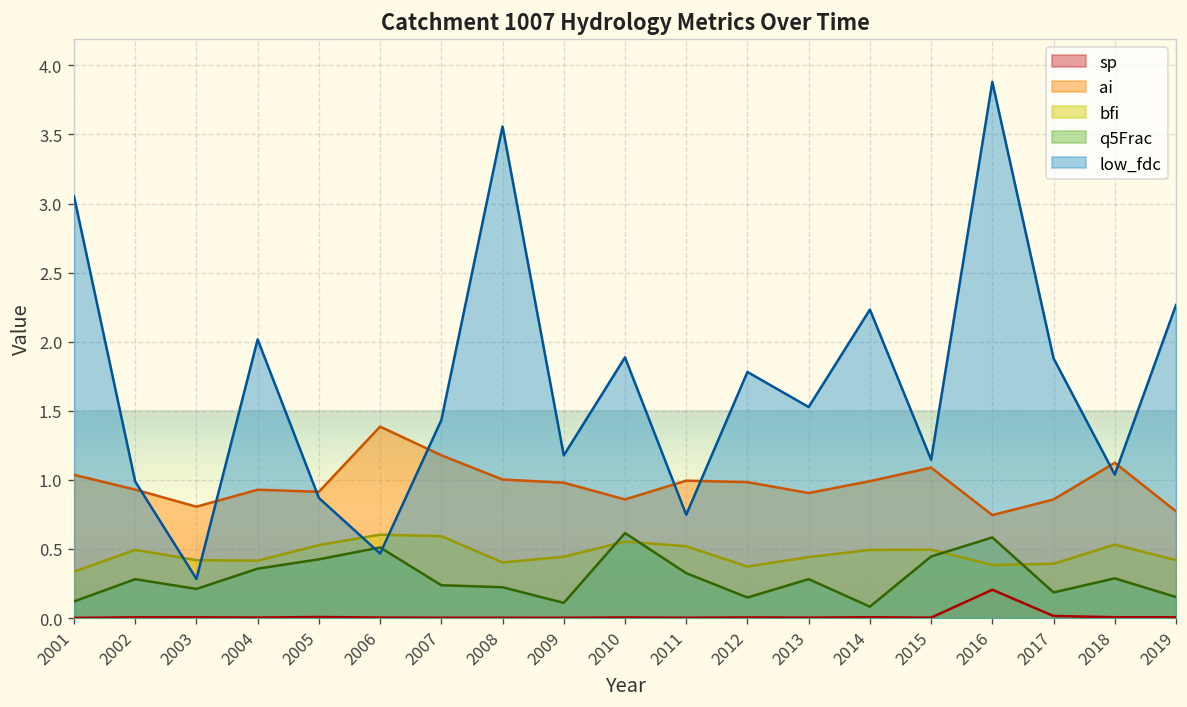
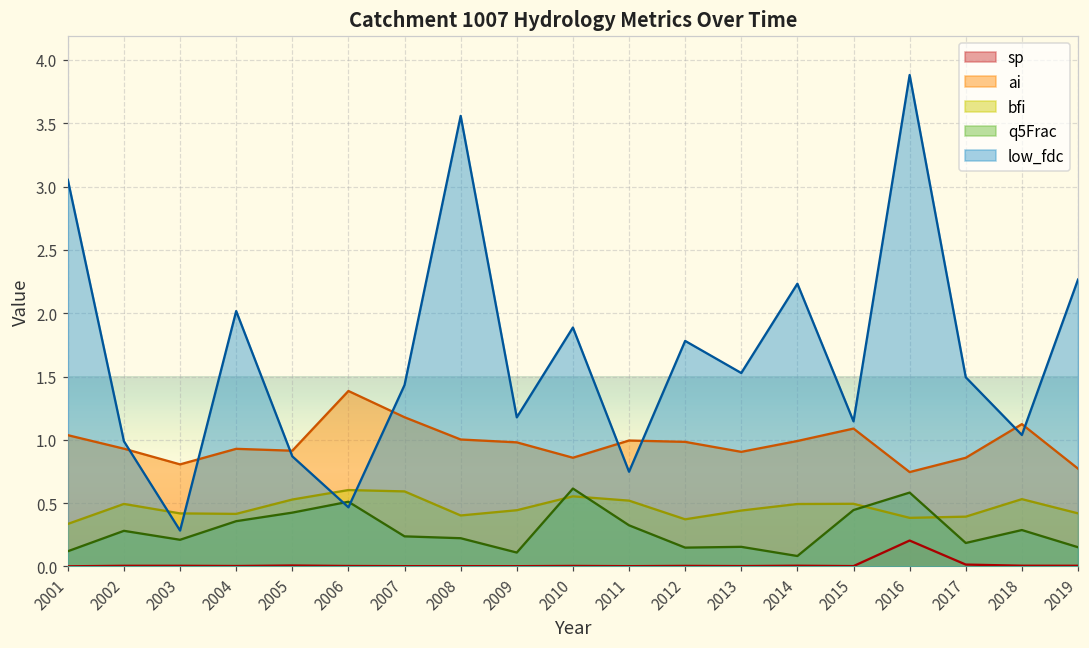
q5Frac, 2013: 0.28 -> 0.16
low_fdc, 2017: 1.88 -> 1.49
